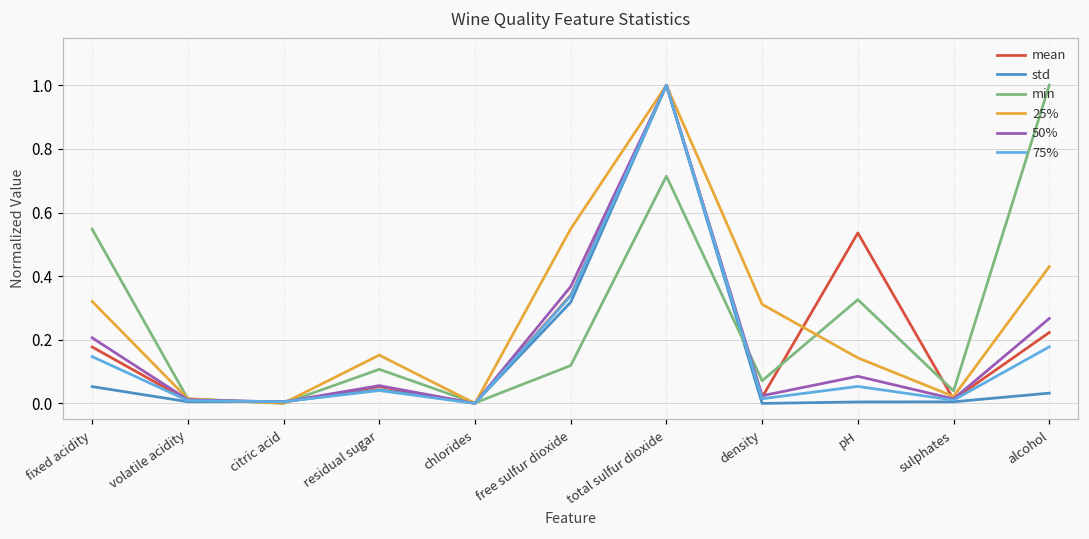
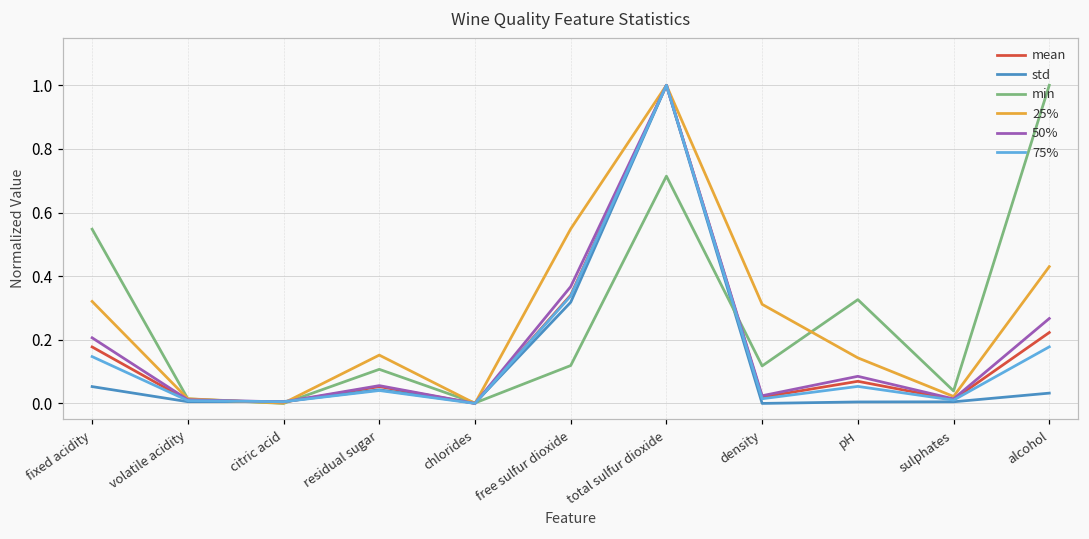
min, density: 0.07 -> 0.12
mean, pH: 0.54 -> 0.07
